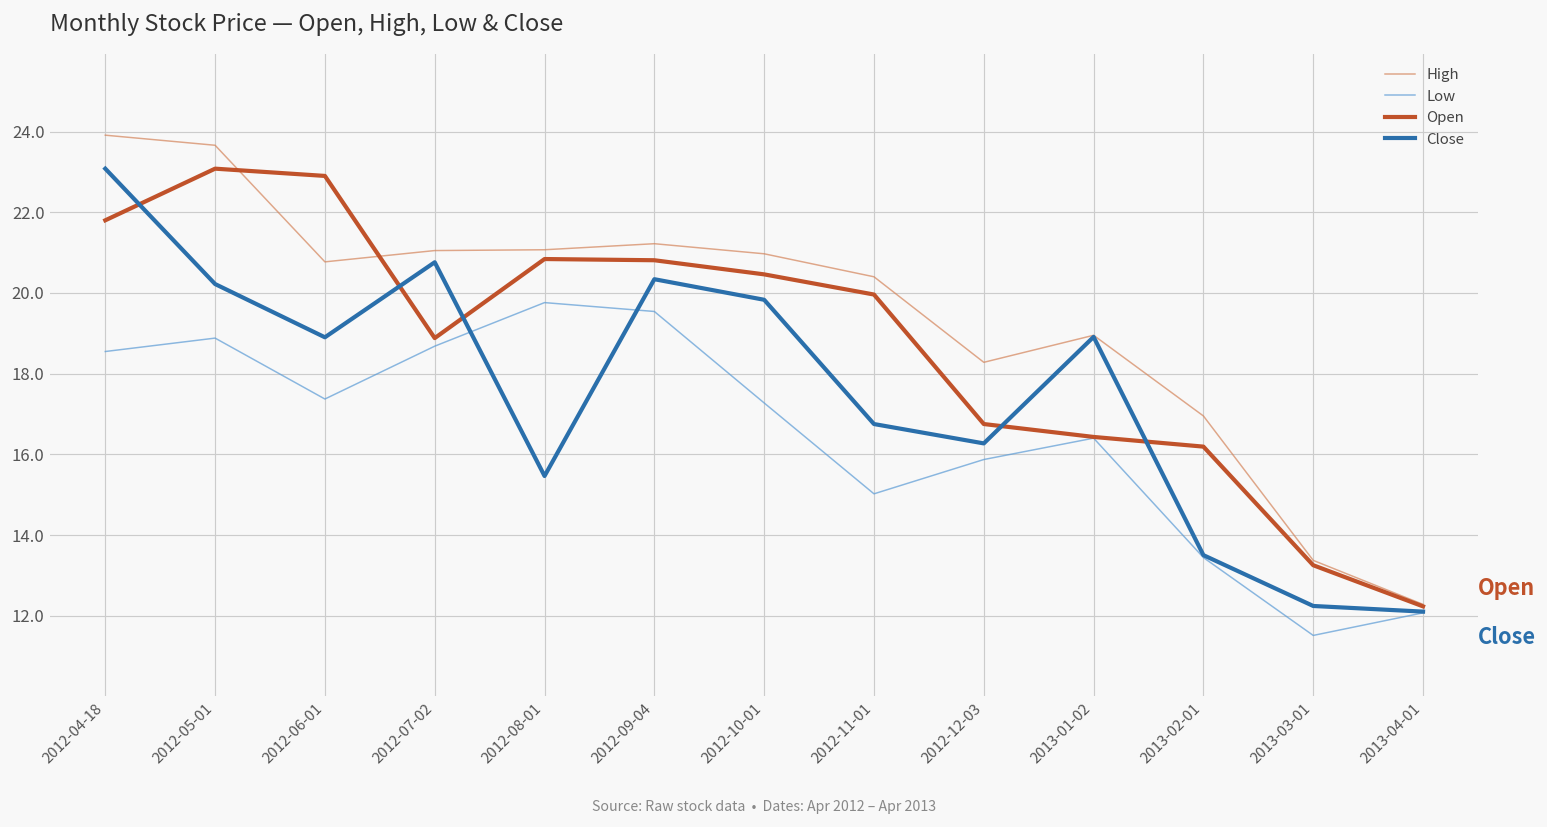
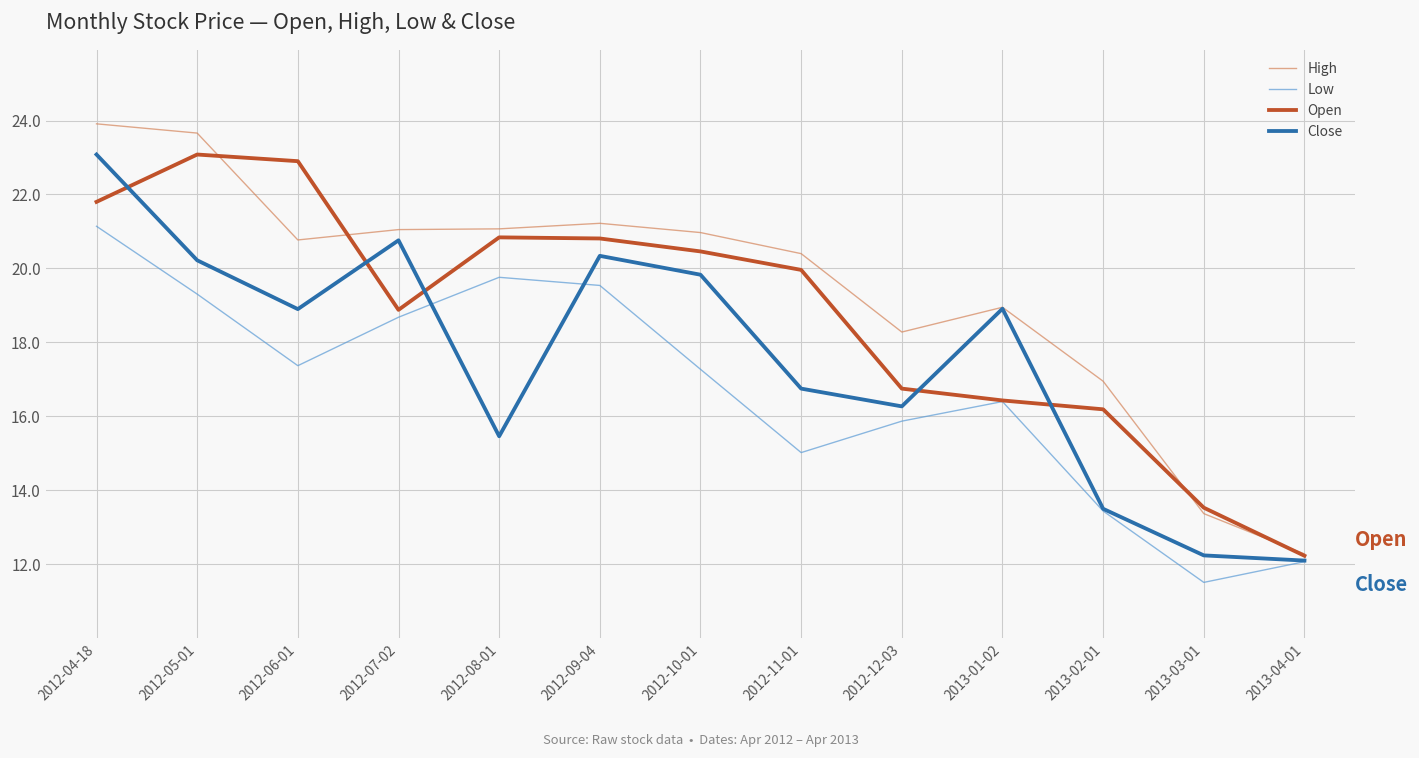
Low, 2012-04-18: 18.5 -> 21.1
Low, 2012-05-01: 18.9 -> 19.3
Open, 2013-03-01: 13.3 -> 13.5
